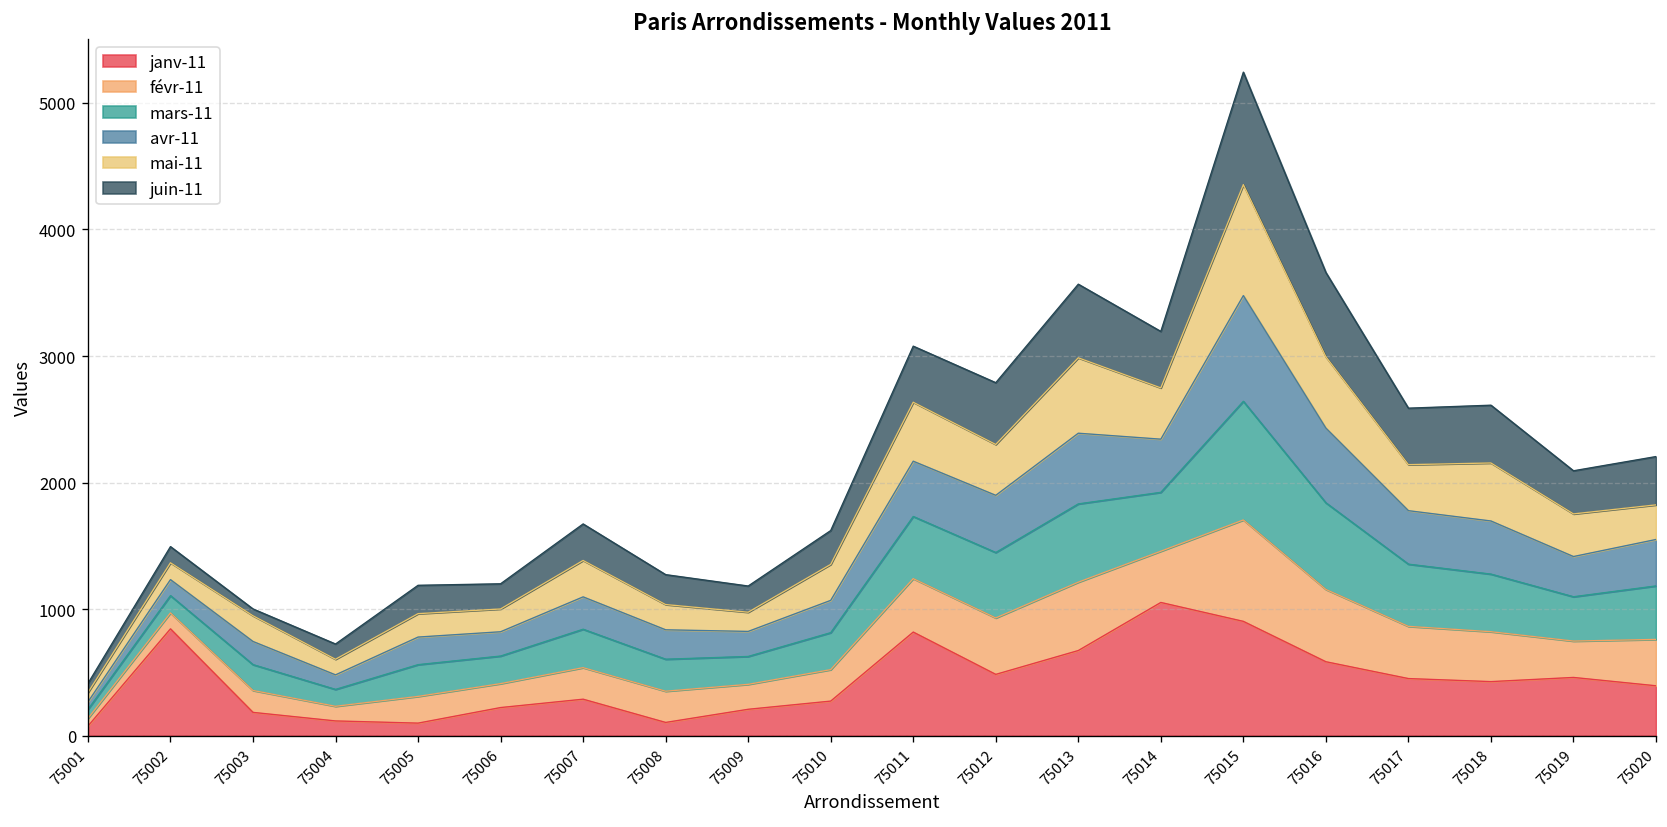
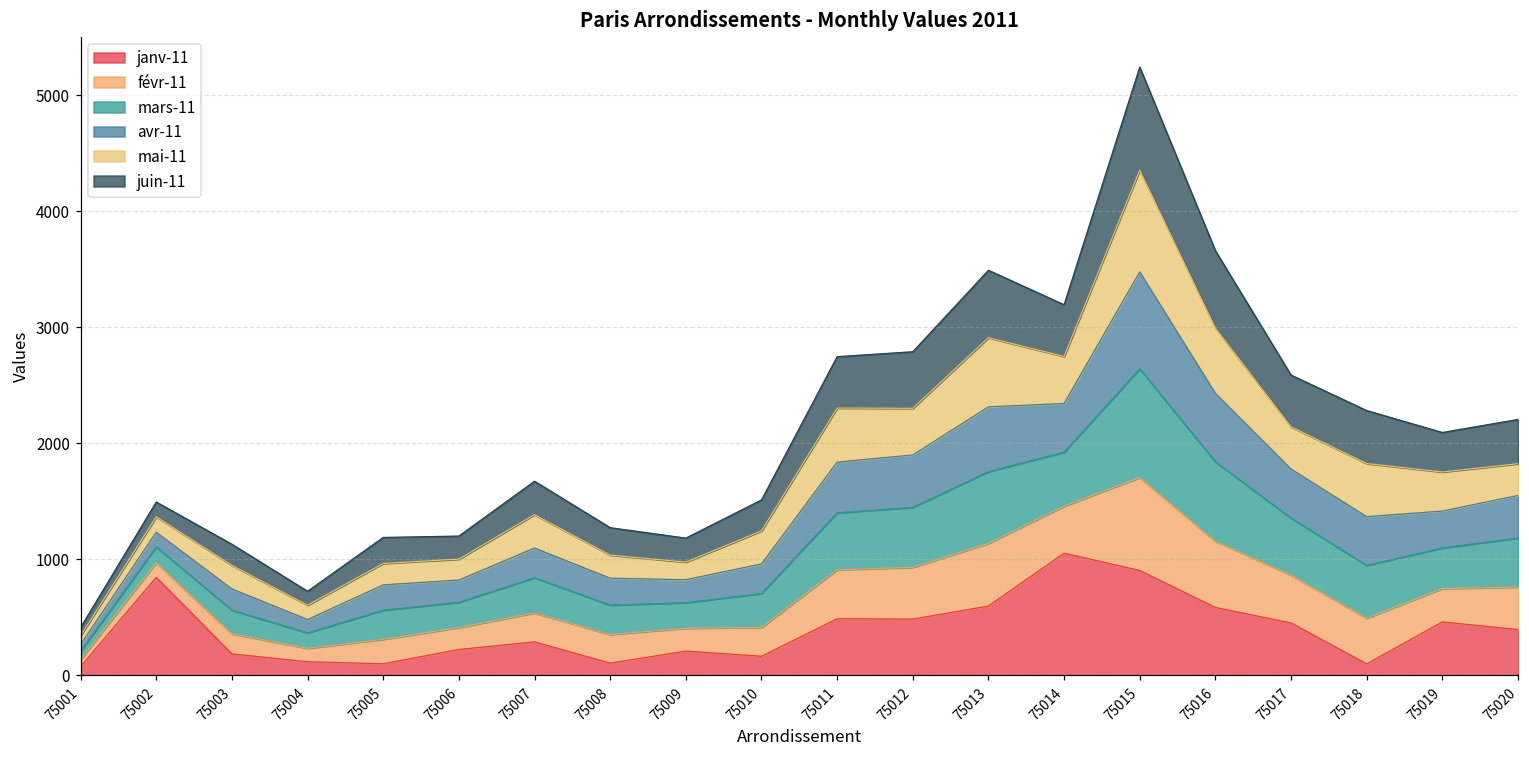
juin-11, 75003: 50 -> 180
janv-11, 75010: 270 -> 160
janv-11, 75011: 820 -> 490
janv-11, 75013: 670 -> 600
janv-11, 75018: 430 -> 100
